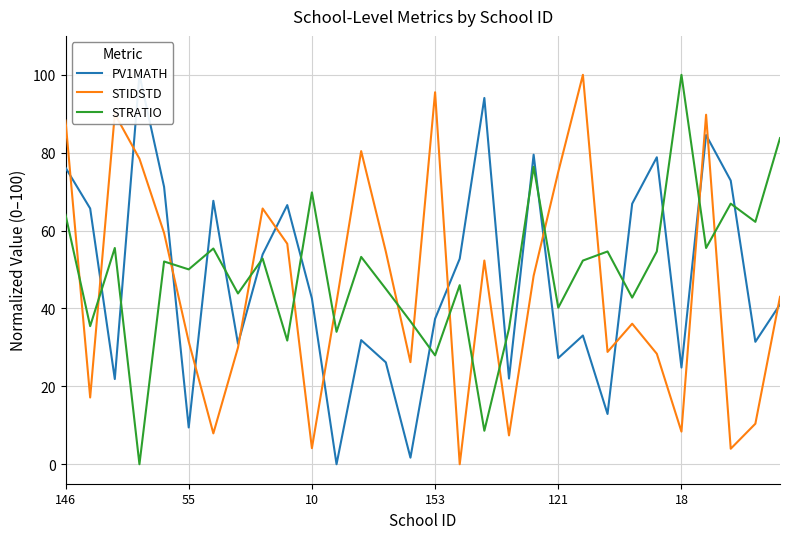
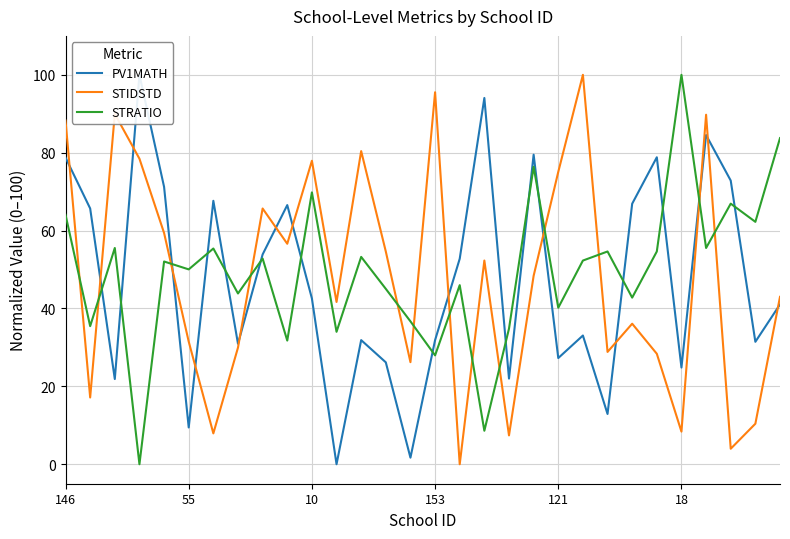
PV1MATH, 146: 76 -> 79
STIDSTD, 10: 4 -> 78
PV1MATH, 153: 37 -> 32
